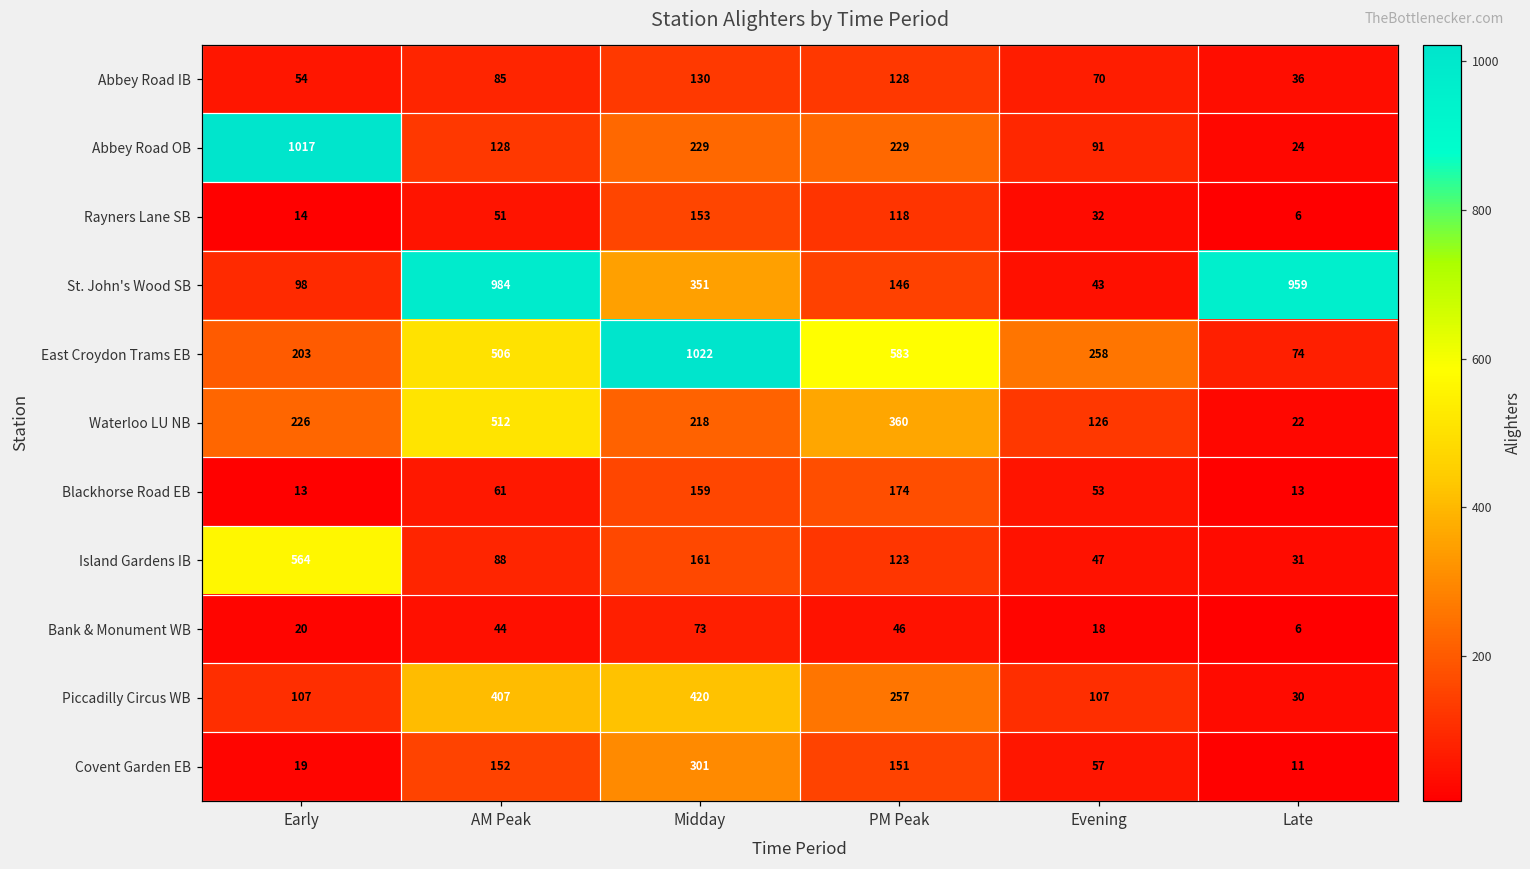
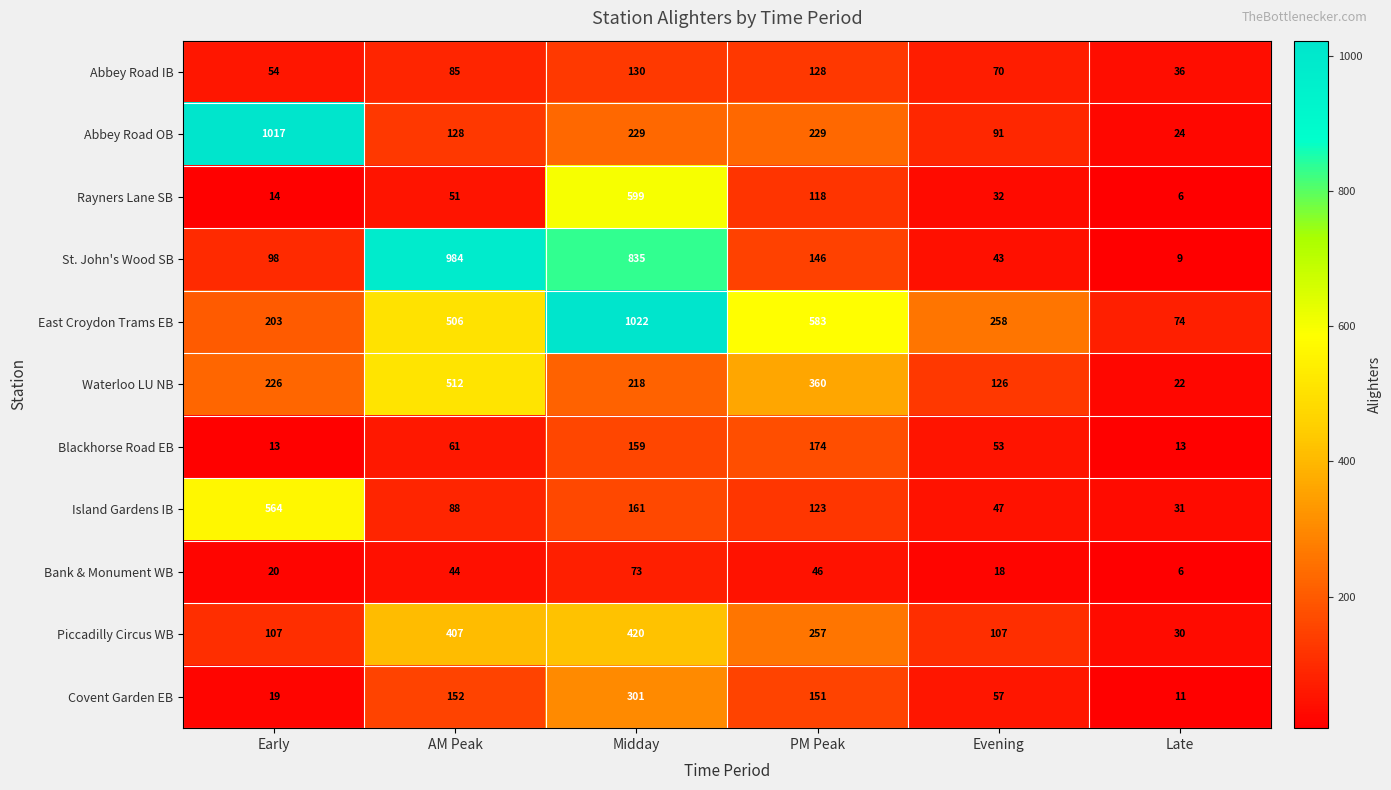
Rayners Lane SB, Midday: 153 -> 599
St. John's Wood SB, Midday: 351 -> 835
St. John's Wood SB, Late: 959 -> 9
